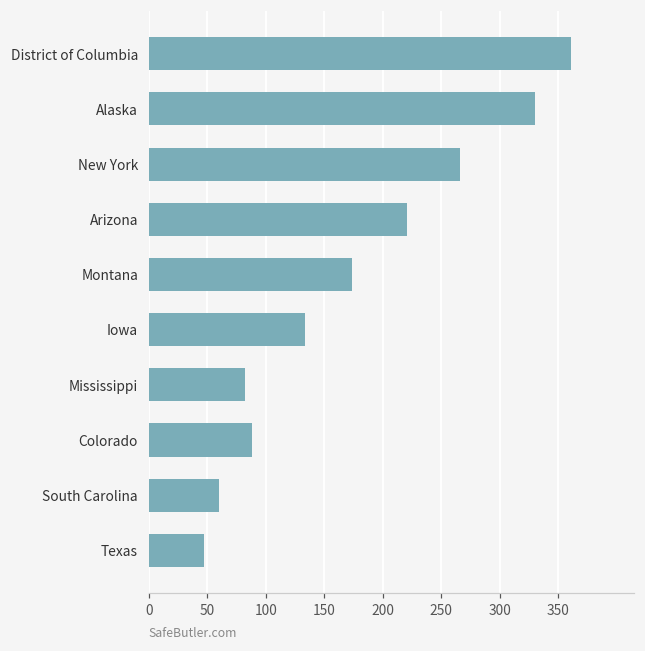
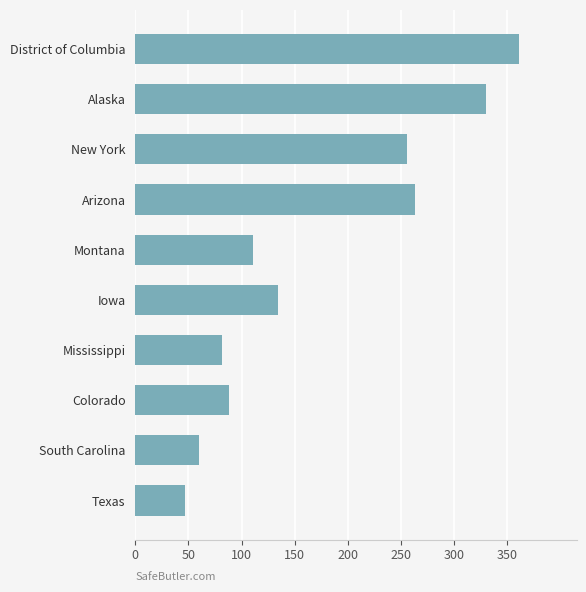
New York: 266 -> 256
Arizona: 221 -> 263
Montana: 174 -> 111
